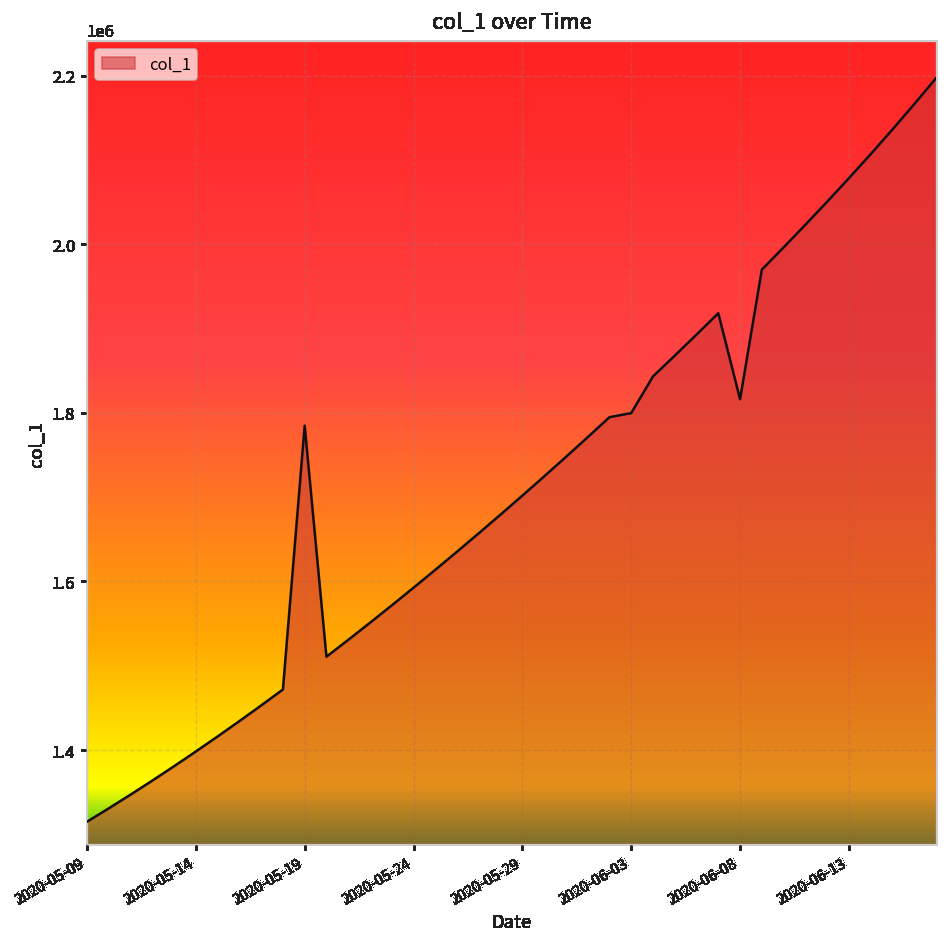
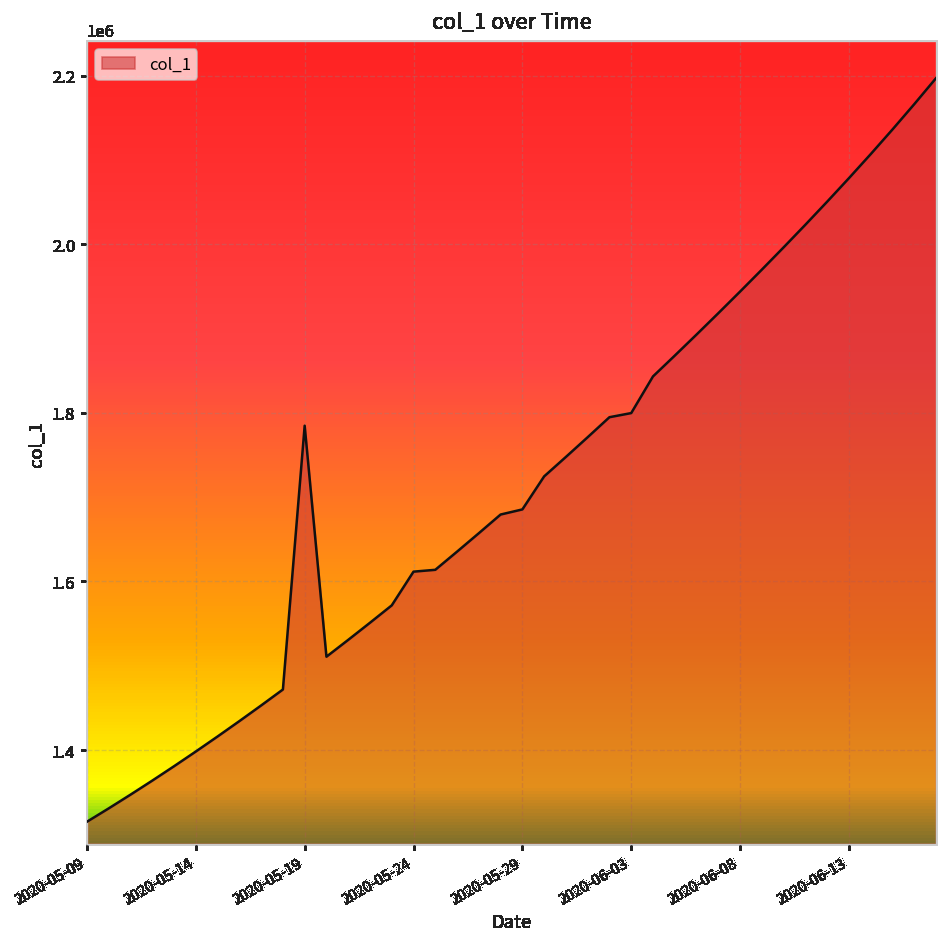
2020-05-24: 1590000 -> 1610000
2020-05-29: 1700000 -> 1690000
2020-06-08: 1820000 -> 1940000
